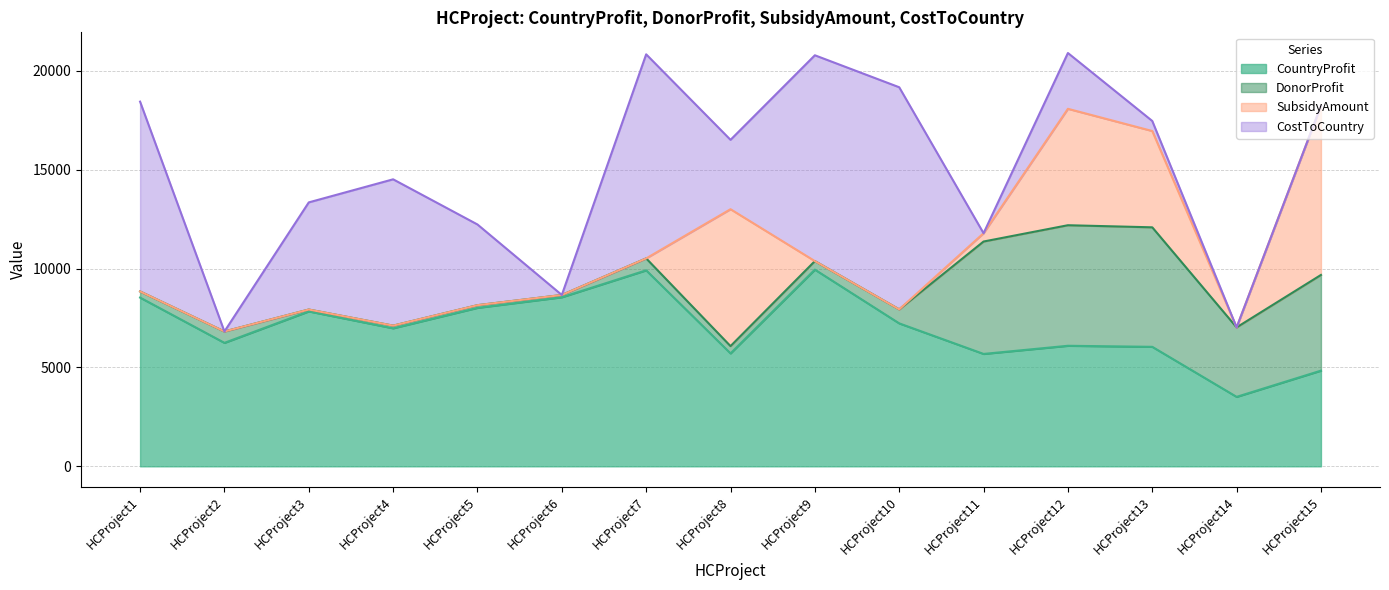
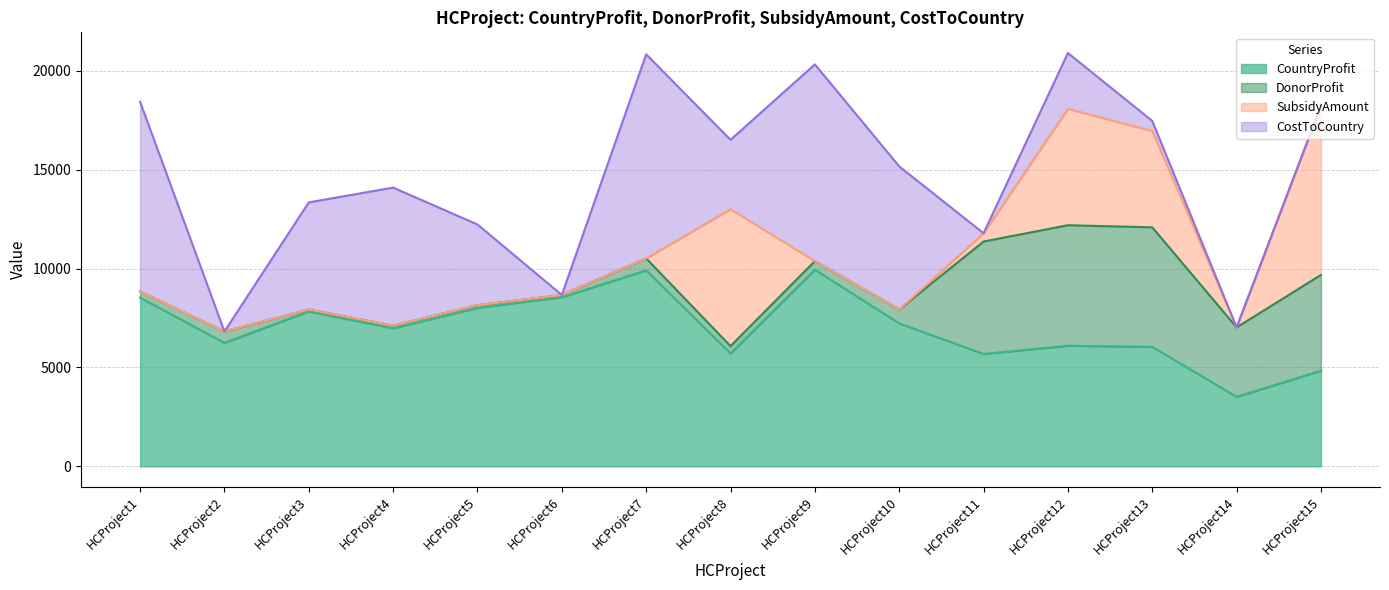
CostToCountry, HCProject4: 7400 -> 7000
CostToCountry, HCProject9: 10400 -> 9900
CostToCountry, HCProject10: 11200 -> 7200
